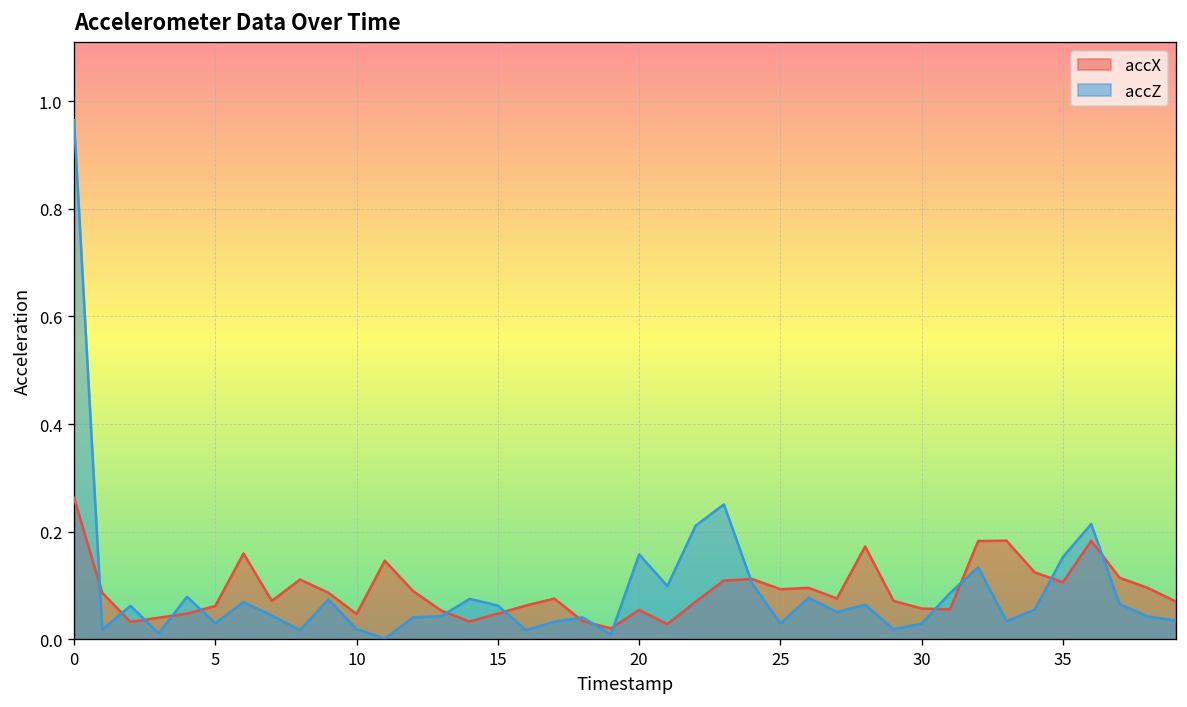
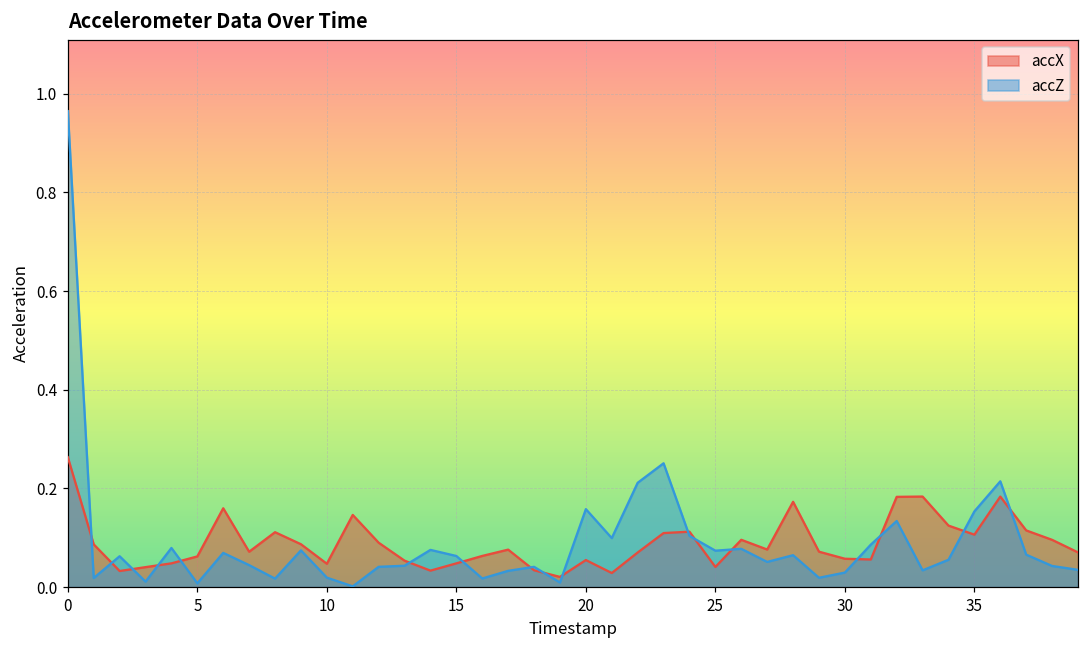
accZ, 5: 0.03 -> 0.01
accX, 25: 0.09 -> 0.04
accZ, 25: 0.03 -> 0.07
